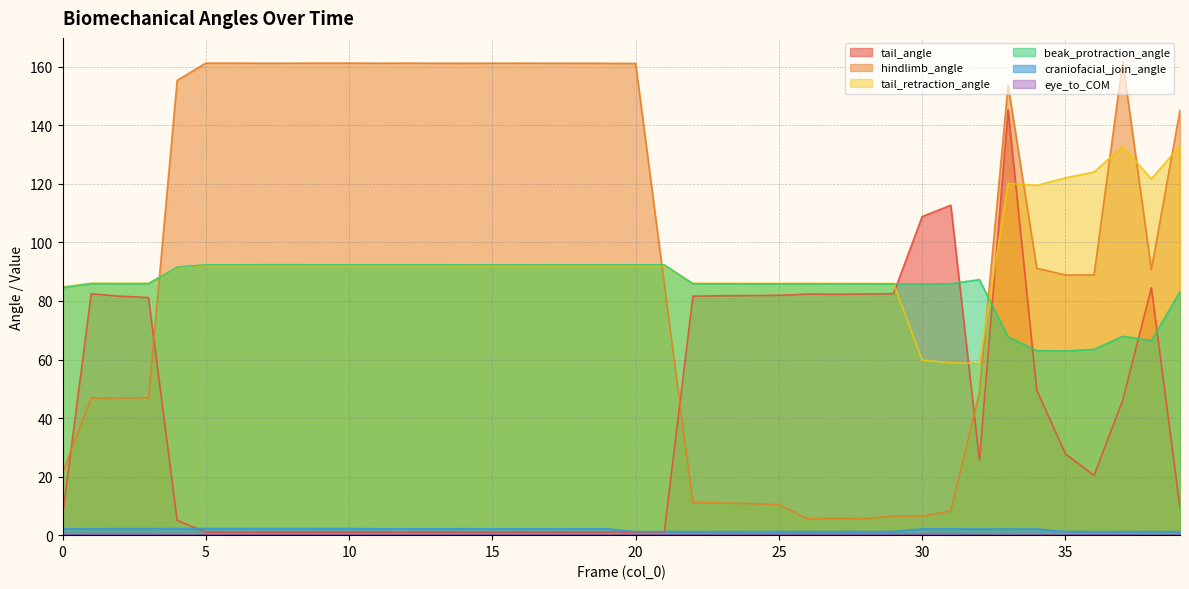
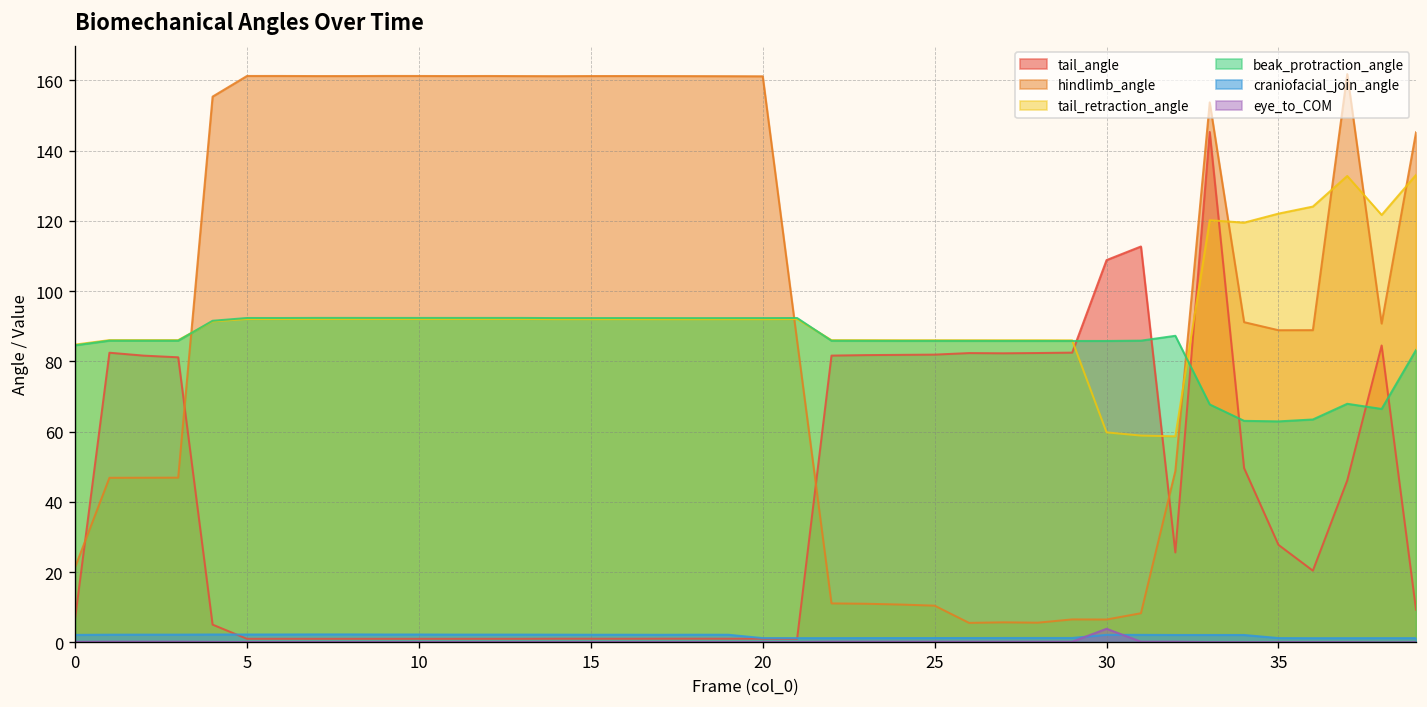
eye_to_COM, 30: 0 -> 4
